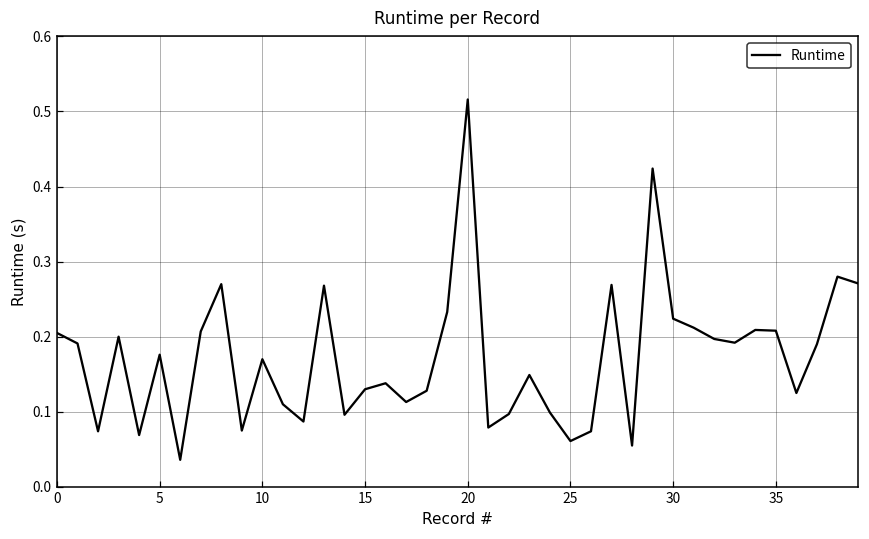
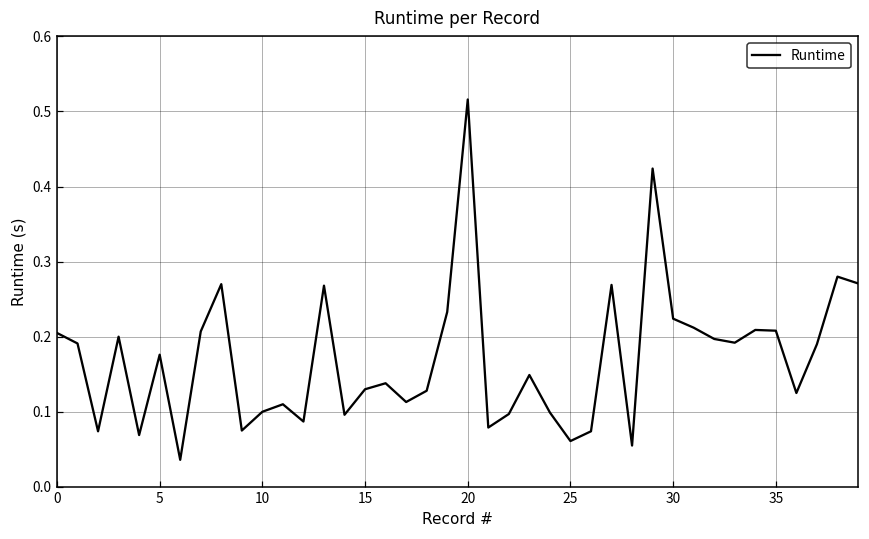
10: 0.17 -> 0.10
